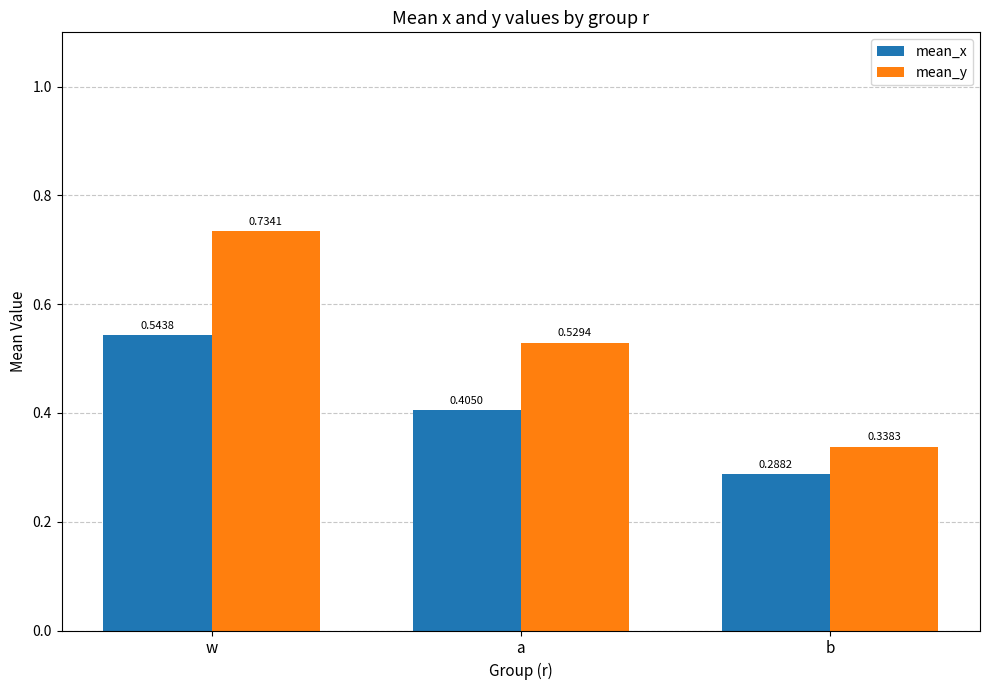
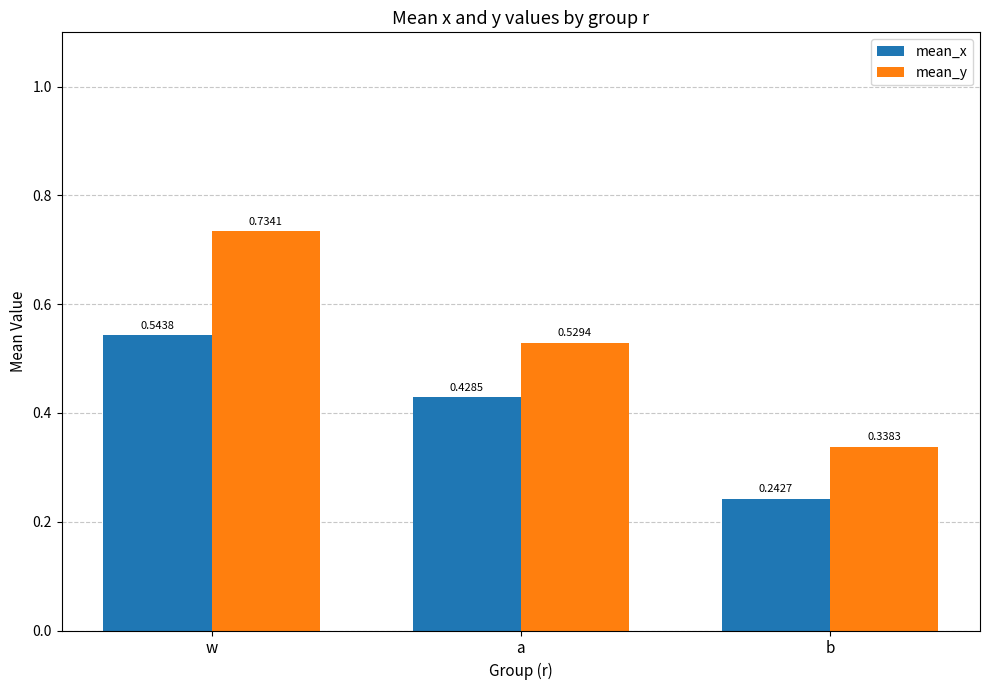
mean_x, a: 0.4050 -> 0.4285
mean_x, b: 0.2882 -> 0.2427
